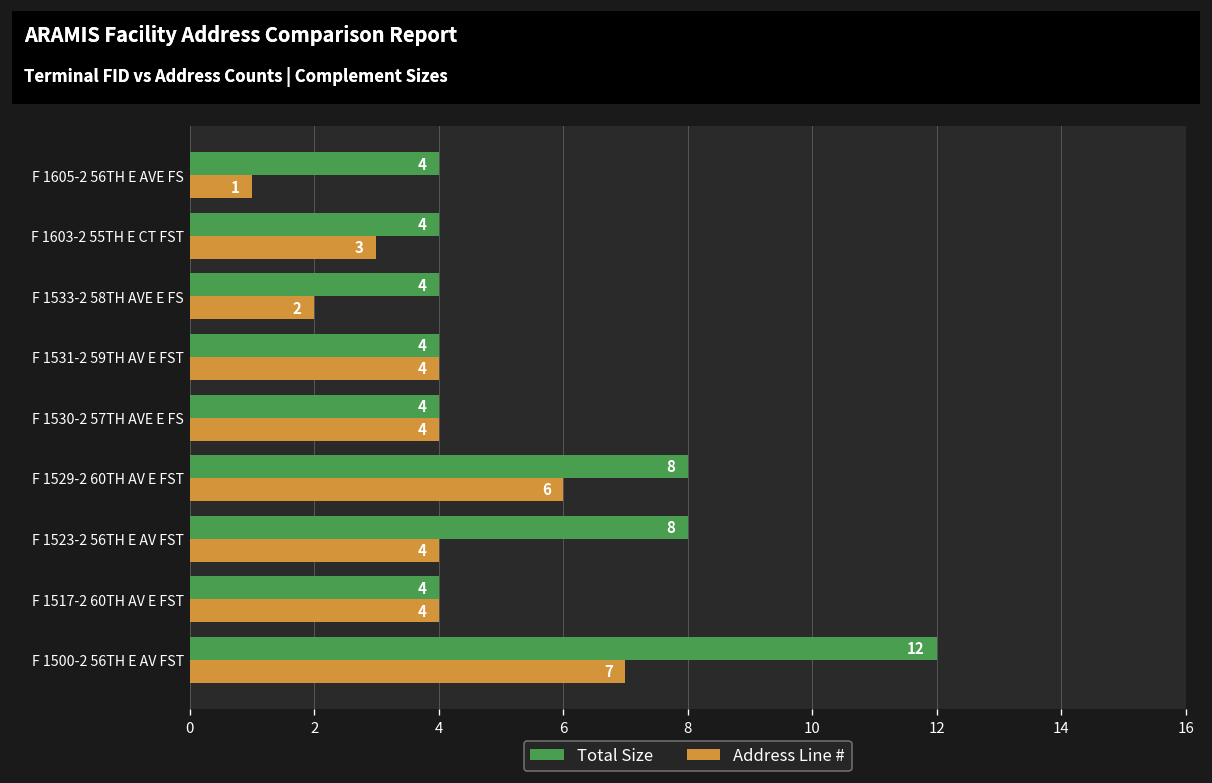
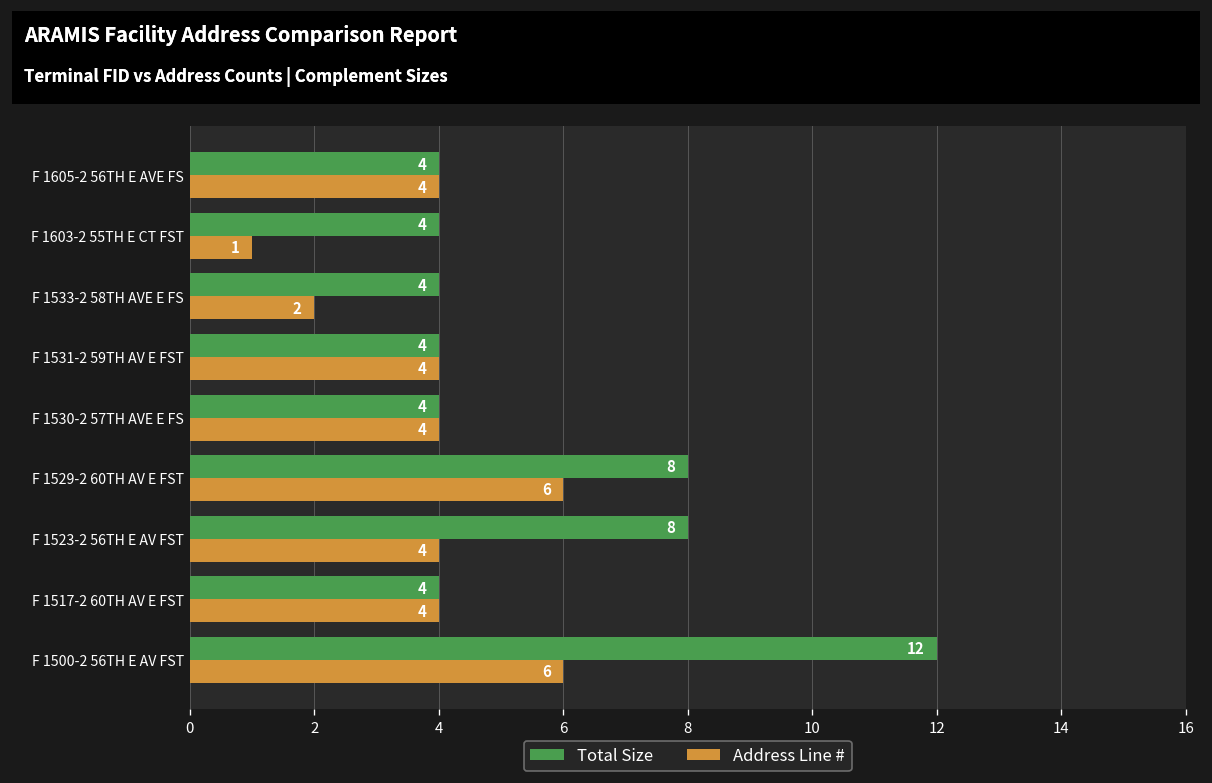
Address Line #, F 1605-2 56TH E AVE FS: 1 -> 4
Address Line #, F 1603-2 55TH E CT FST: 3 -> 1
Address Line #, F 1500-2 56TH E AV FST: 7 -> 6
